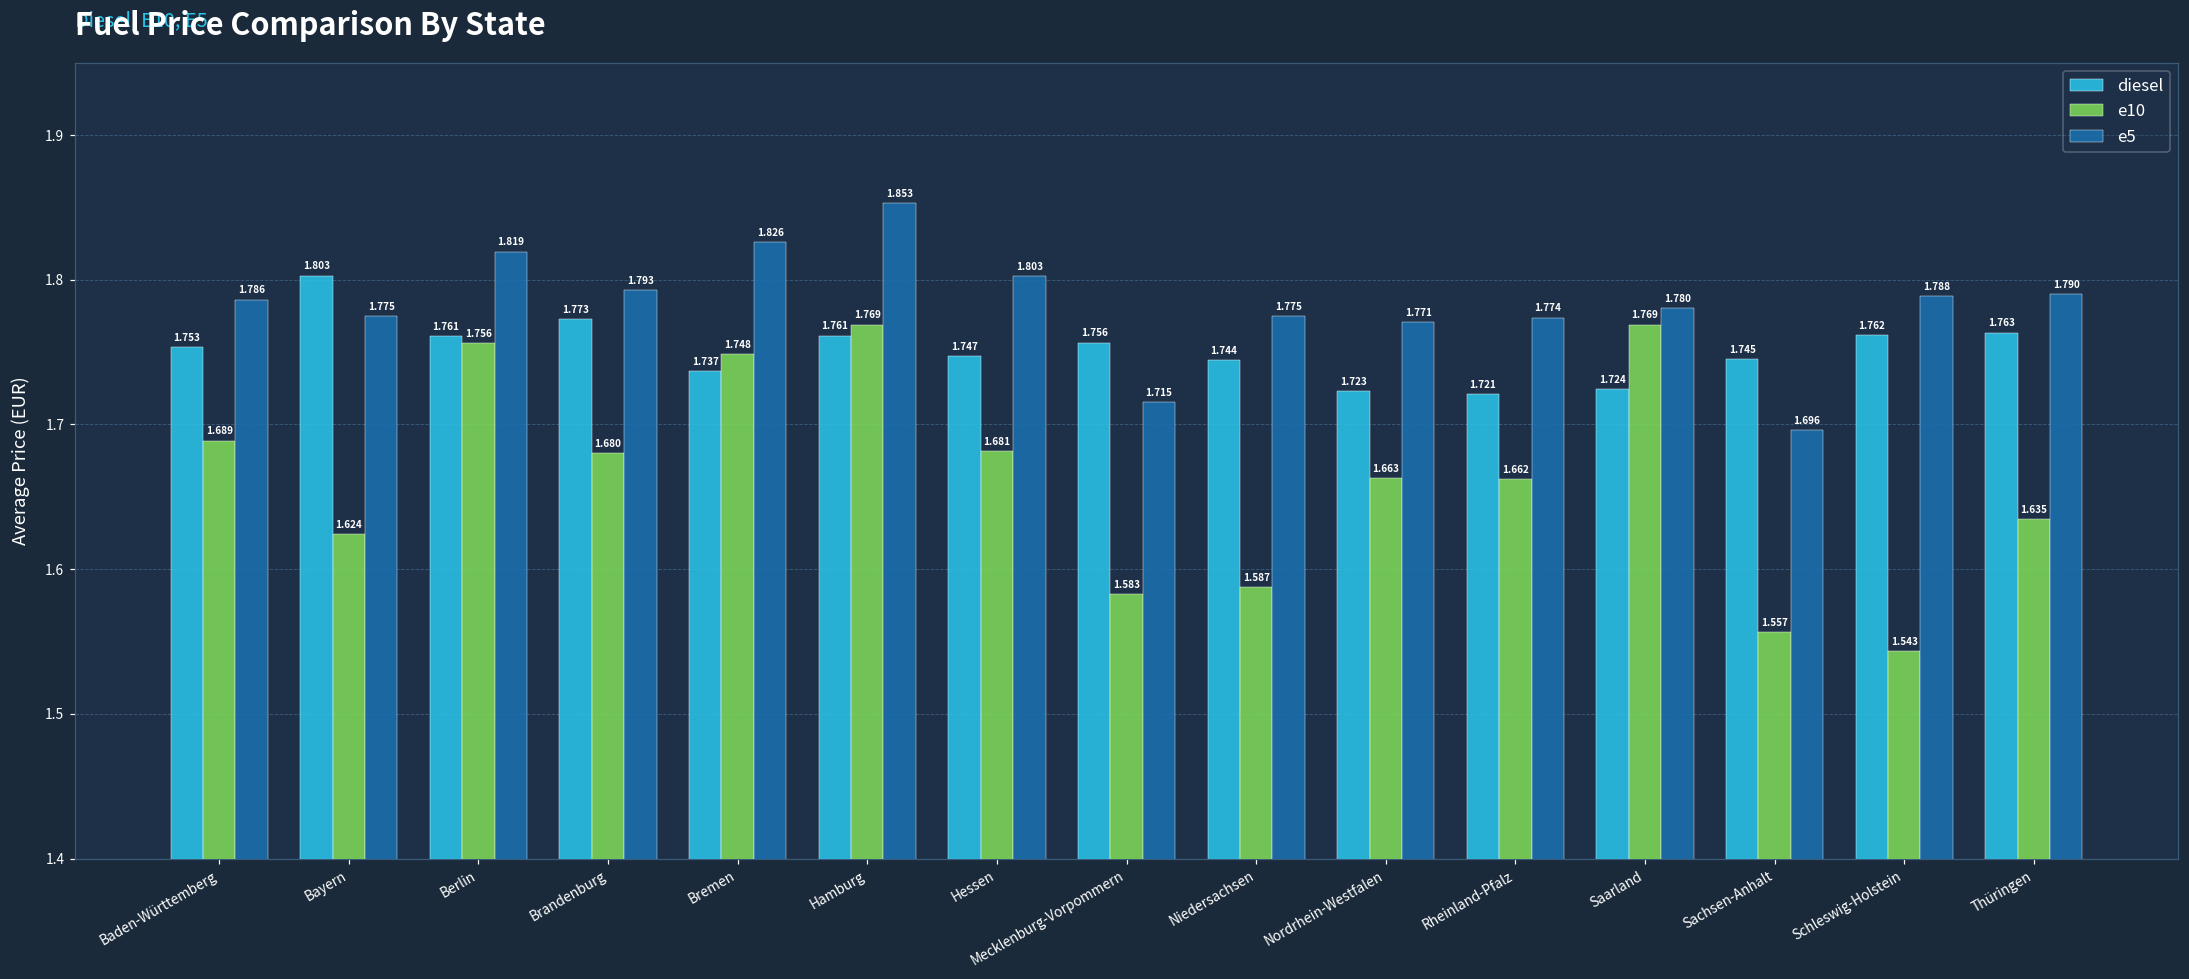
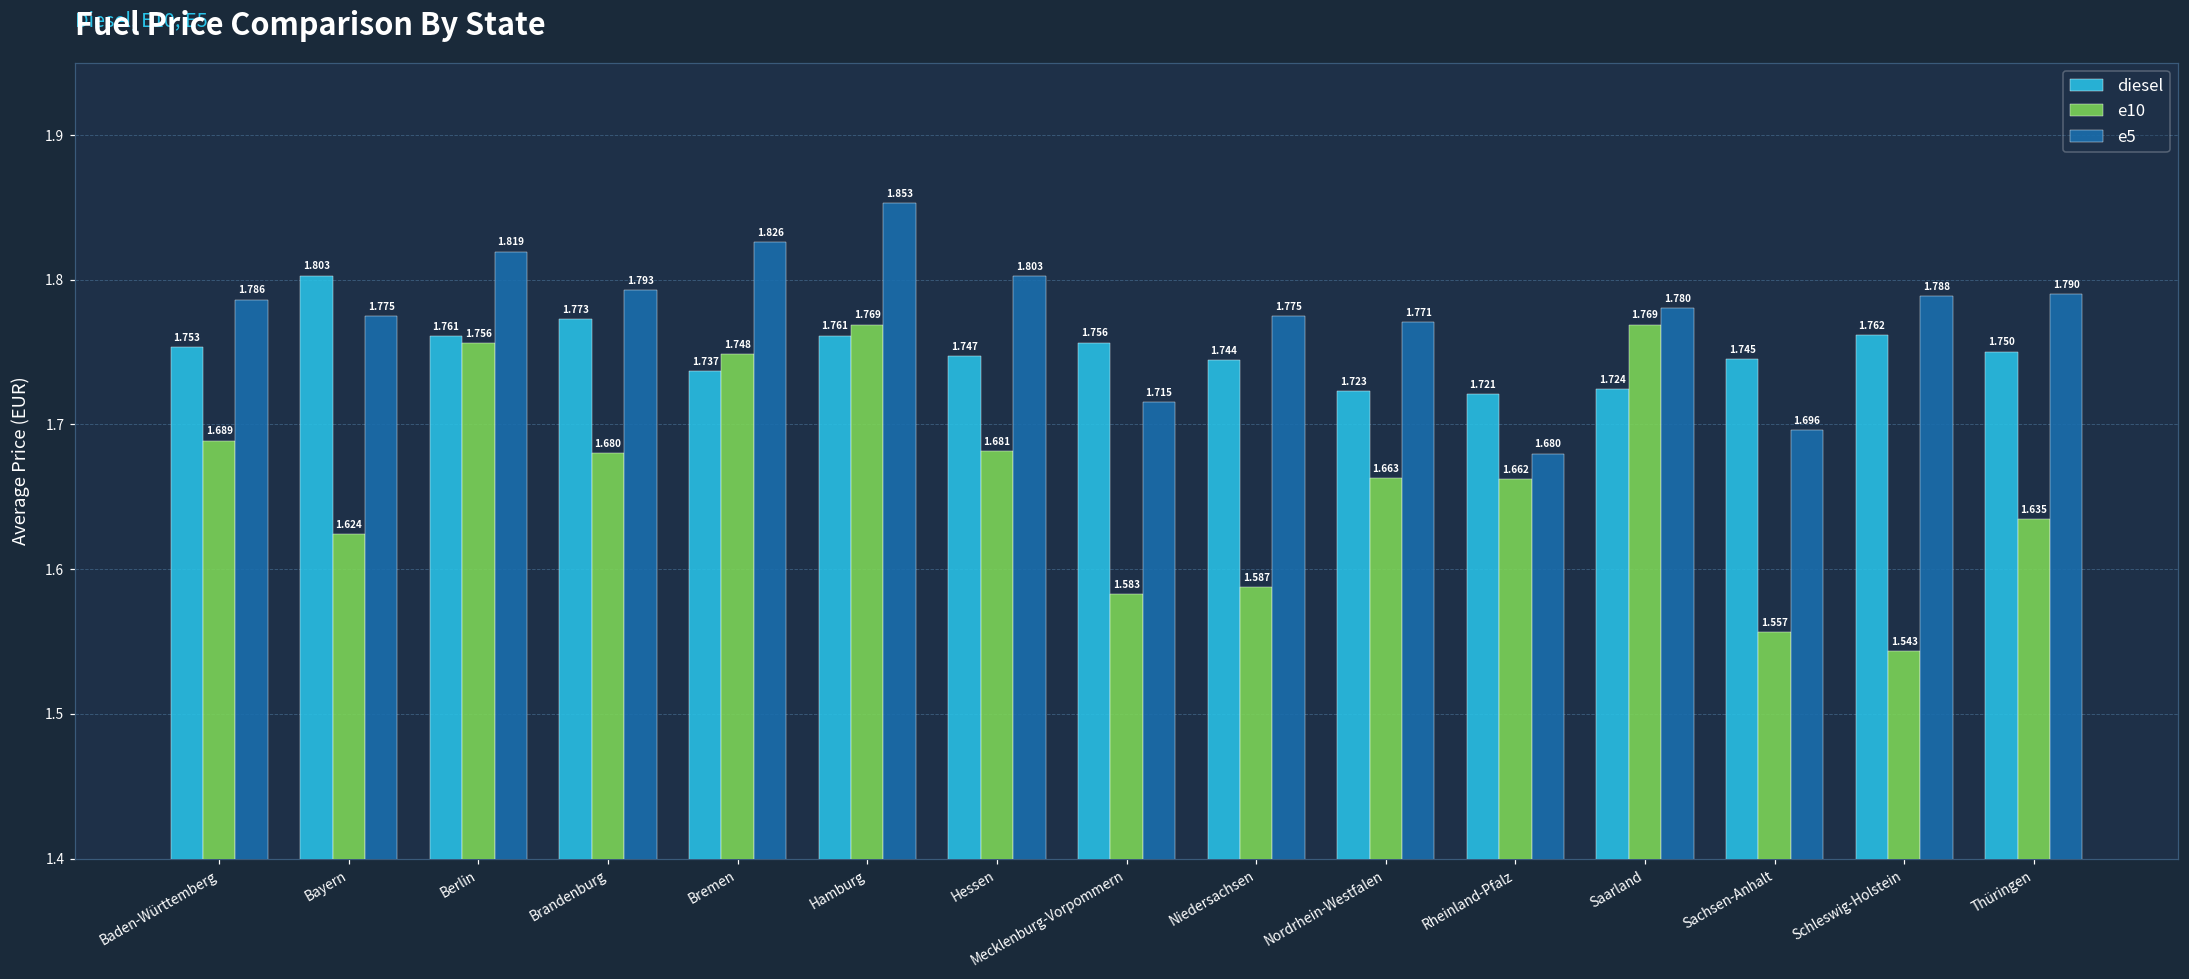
e5, Rheinland-Pfalz: 1.774 -> 1.680
diesel, Thüringen: 1.763 -> 1.750
